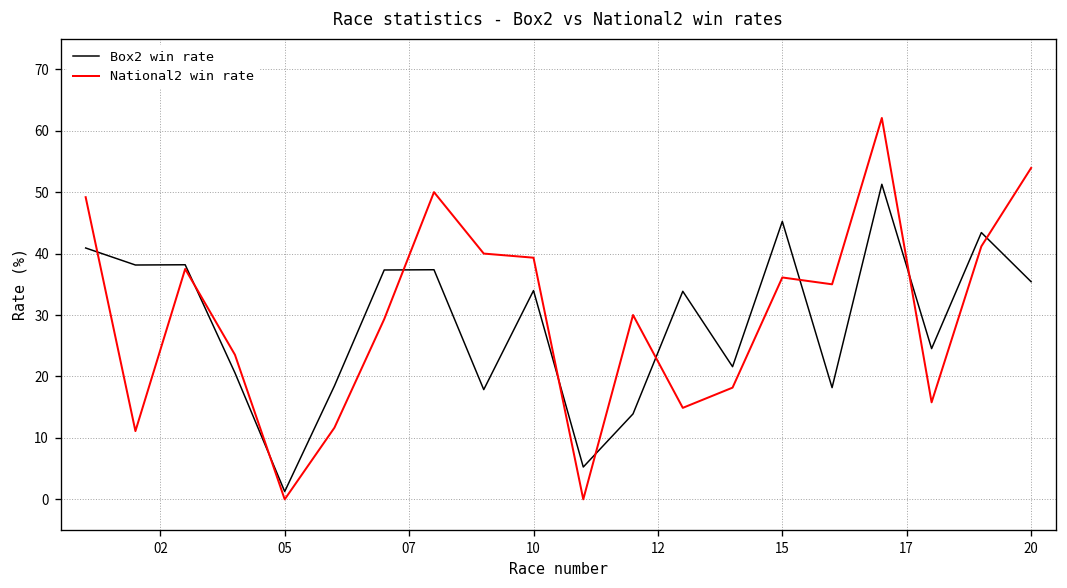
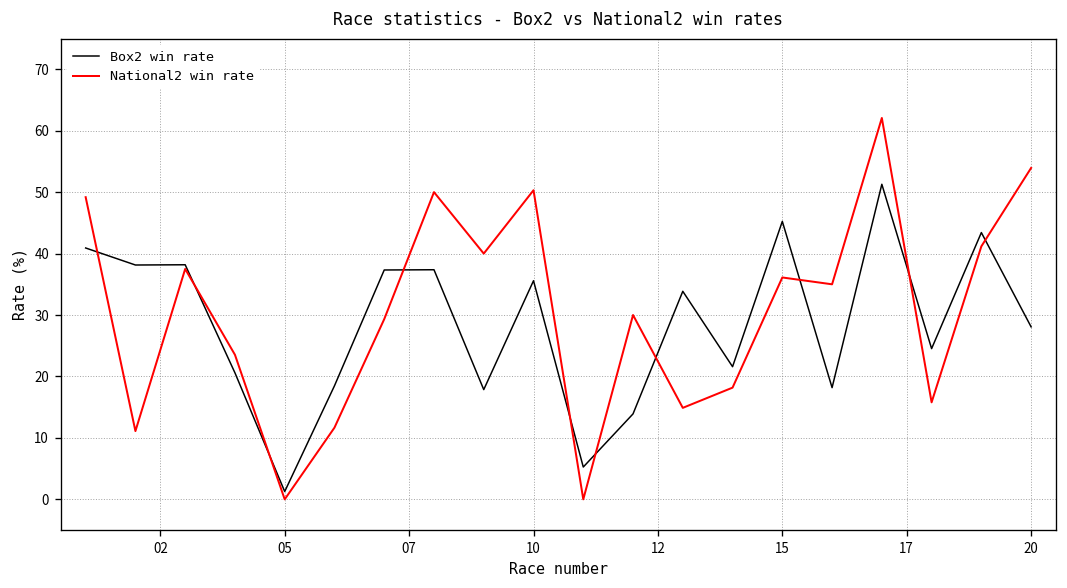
Box2 win rate, 10: 34 -> 36
National2 win rate, 10: 39 -> 50
Box2 win rate, 20: 35 -> 28
